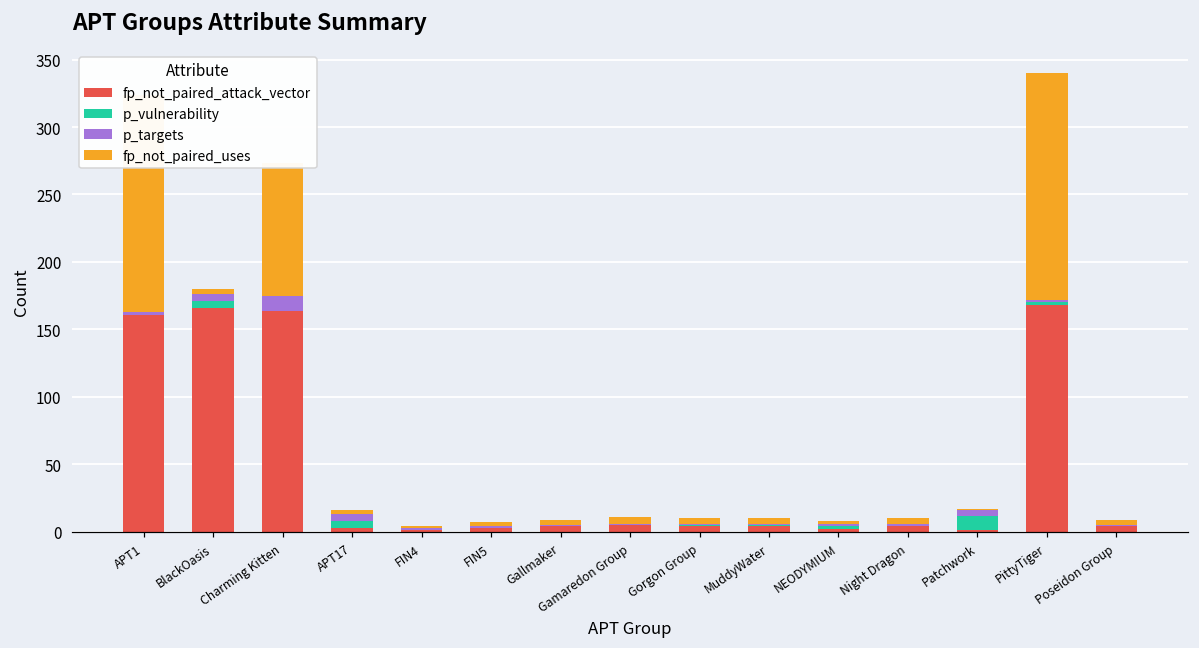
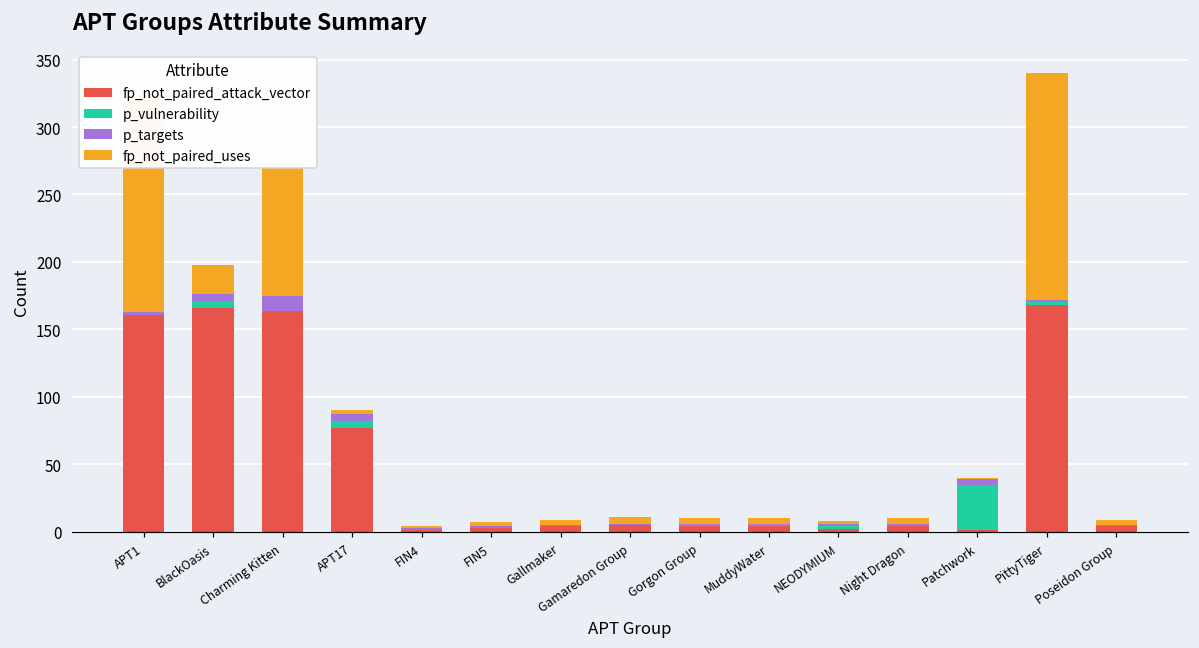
fp_not_paired_uses, BlackOasis: 4 -> 22
fp_not_paired_attack_vector, APT17: 3 -> 77
p_vulnerability, Patchwork: 11 -> 34
